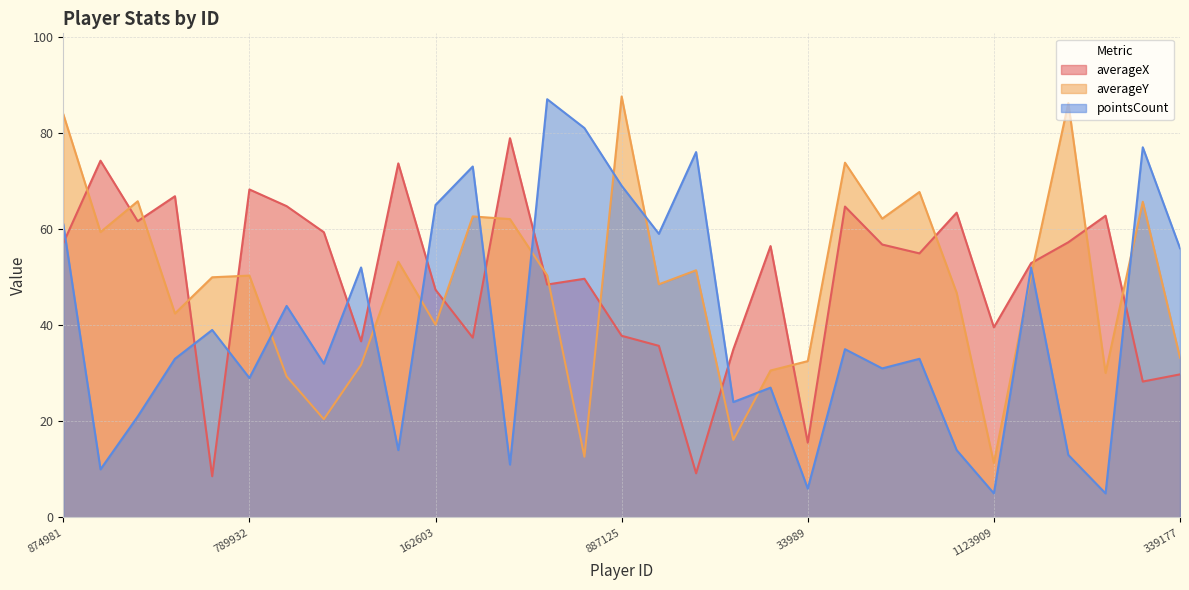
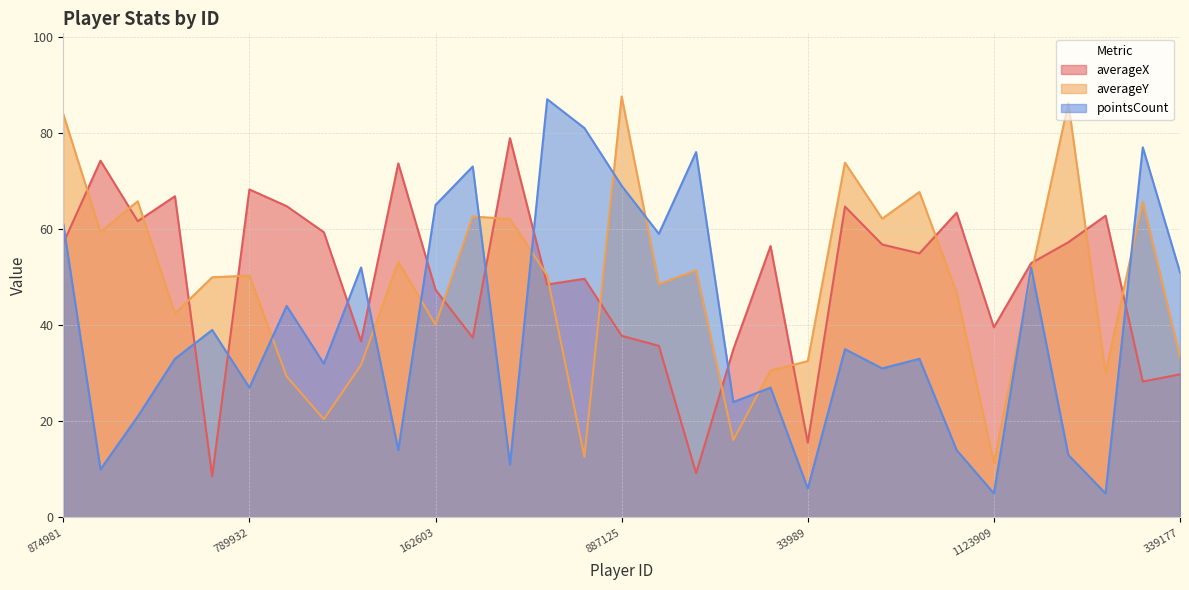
pointsCount, 789932: 29 -> 27
pointsCount, 339177: 56 -> 51
